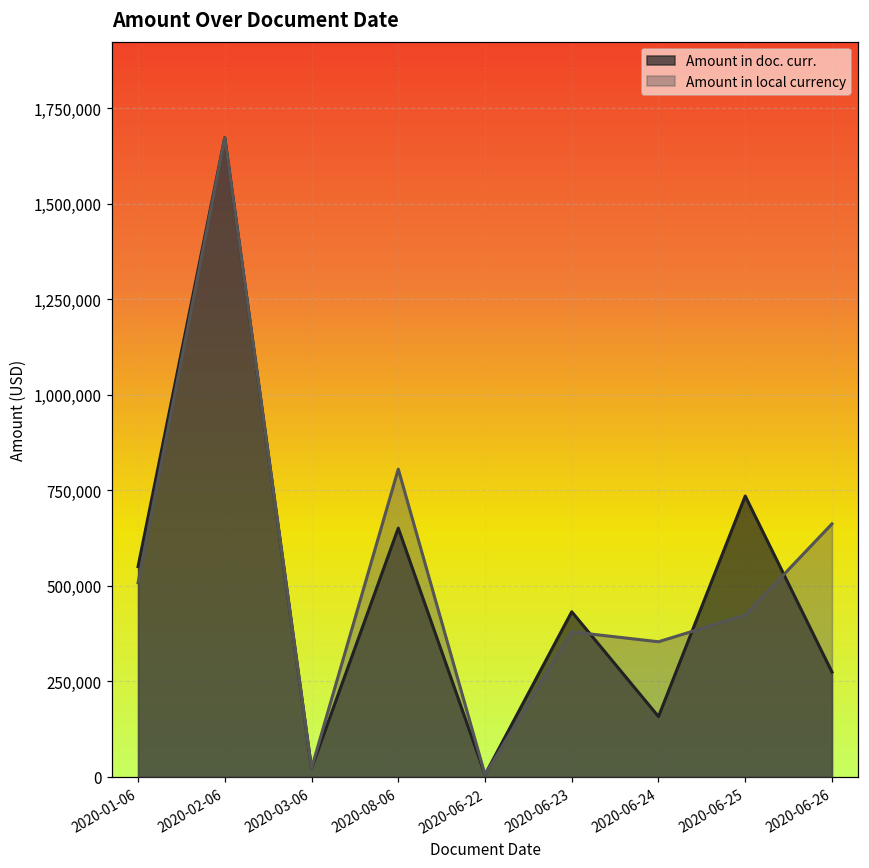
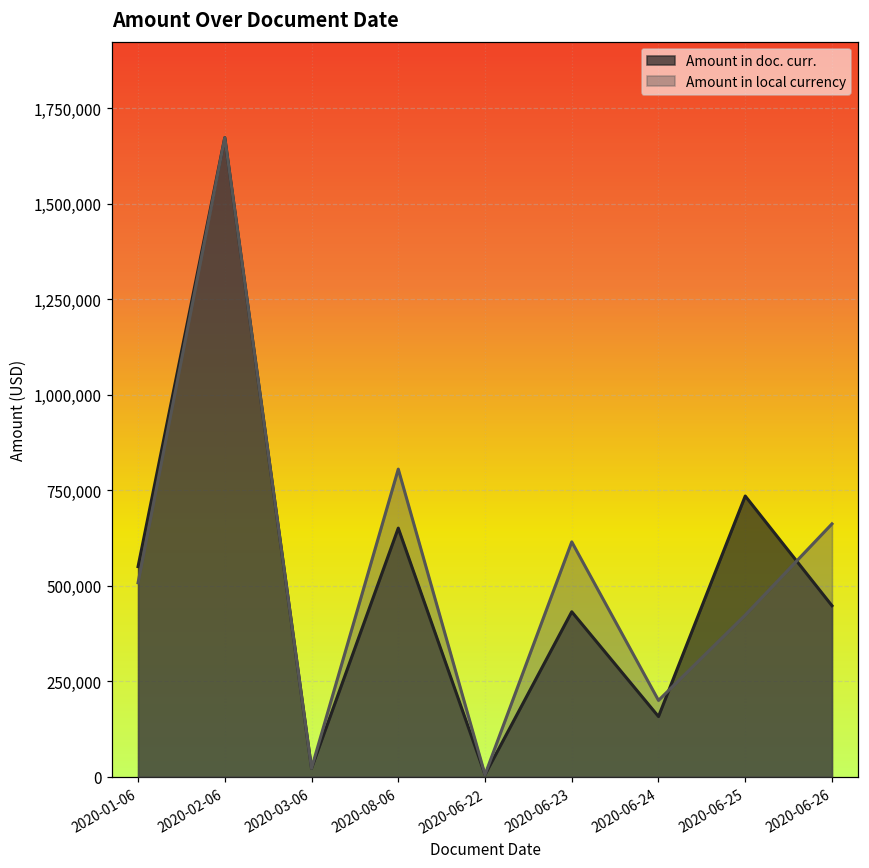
Amount in local currency, 2020-06-23: 380,000 -> 610,000
Amount in local currency, 2020-06-24: 350,000 -> 200,000
Amount in doc. curr., 2020-06-26: 270,000 -> 450,000
